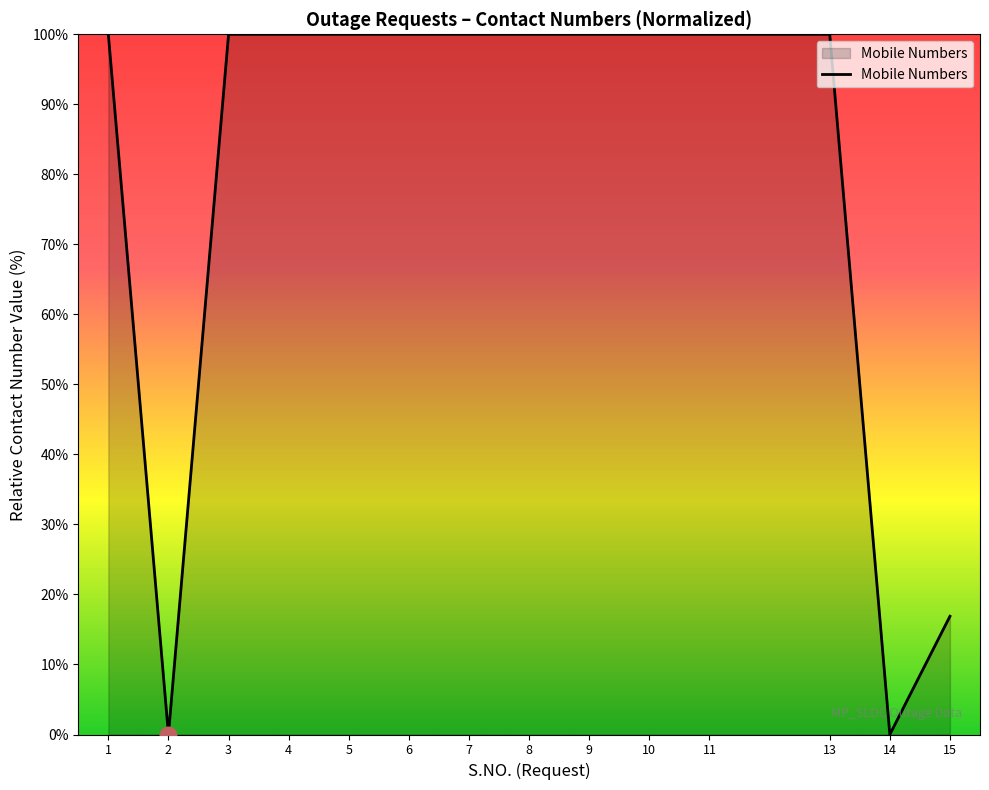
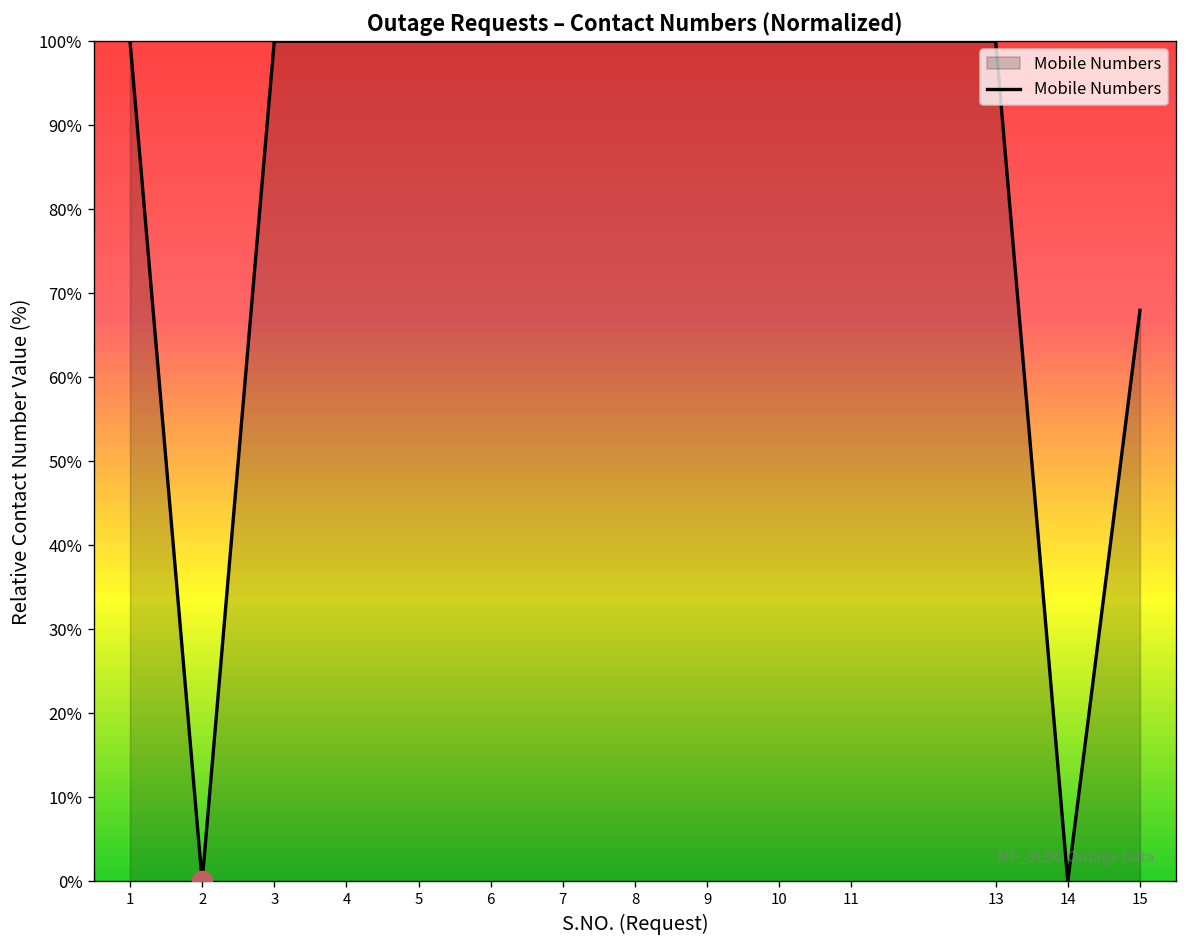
Mobile Numbers, 15: 17% -> 68%
